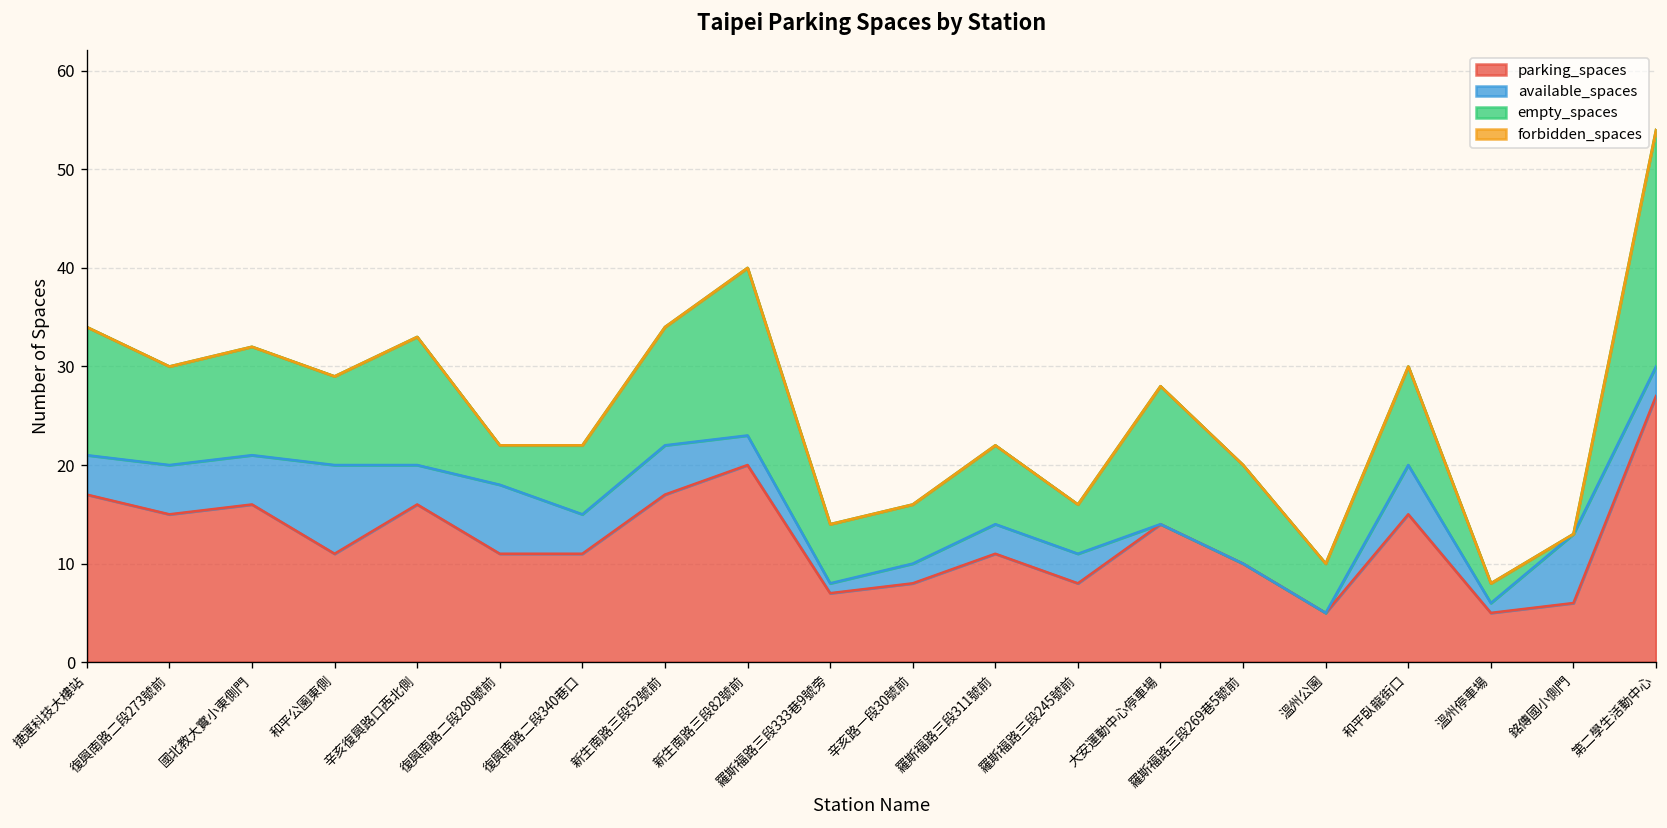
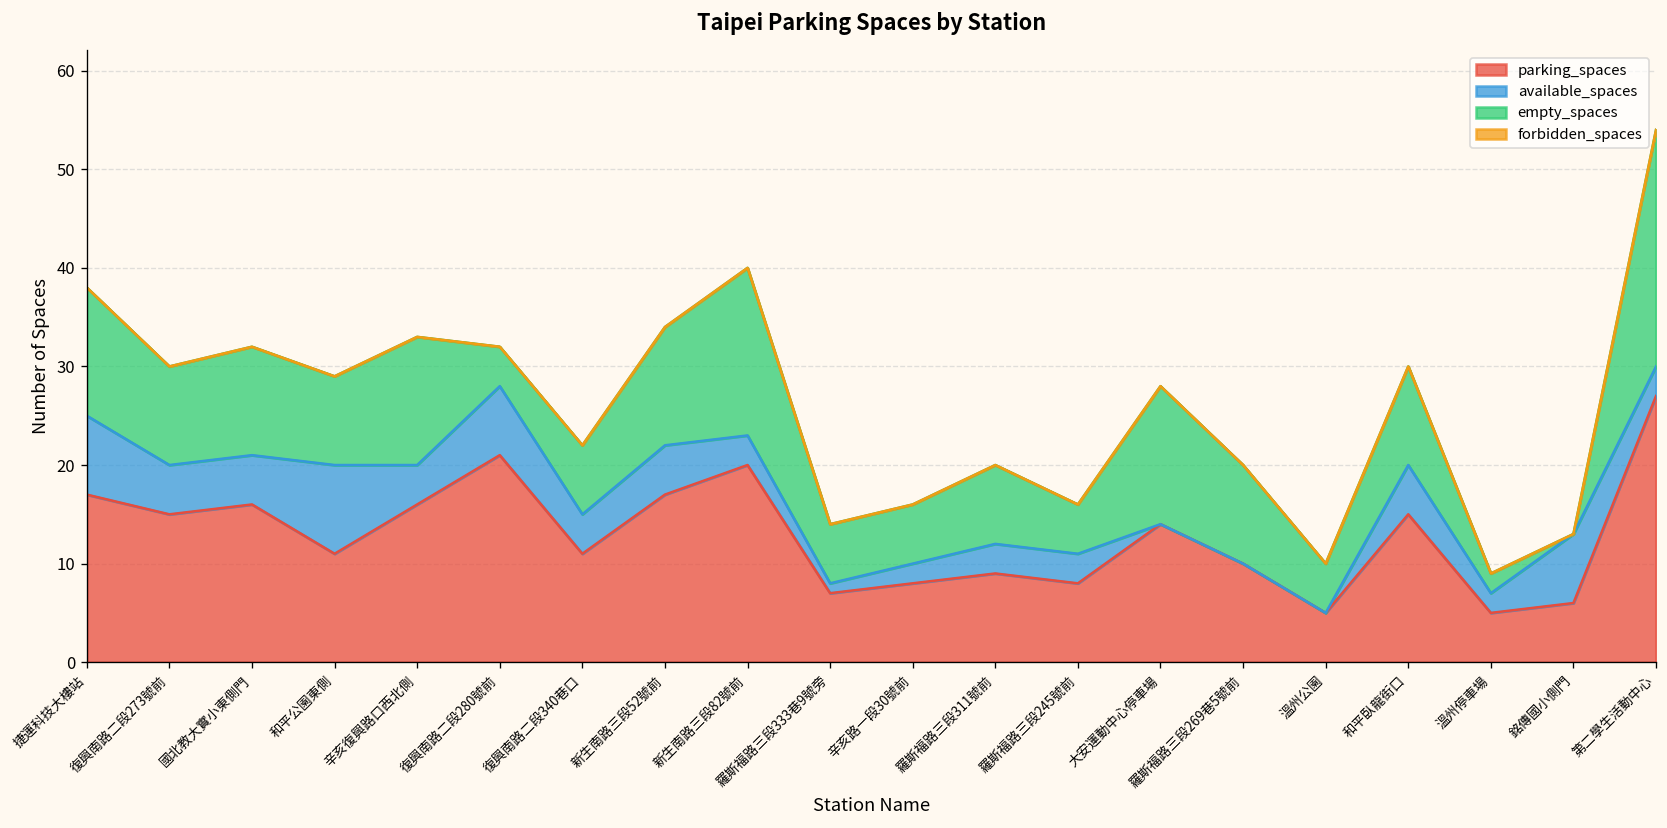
available_spaces, 捷運科技大樓站: 4 -> 8
parking_spaces, 復興南路二段280號前: 11 -> 21
parking_spaces, 羅斯福路三段311號前: 11 -> 9
available_spaces, 溫州停車場: 1 -> 2
